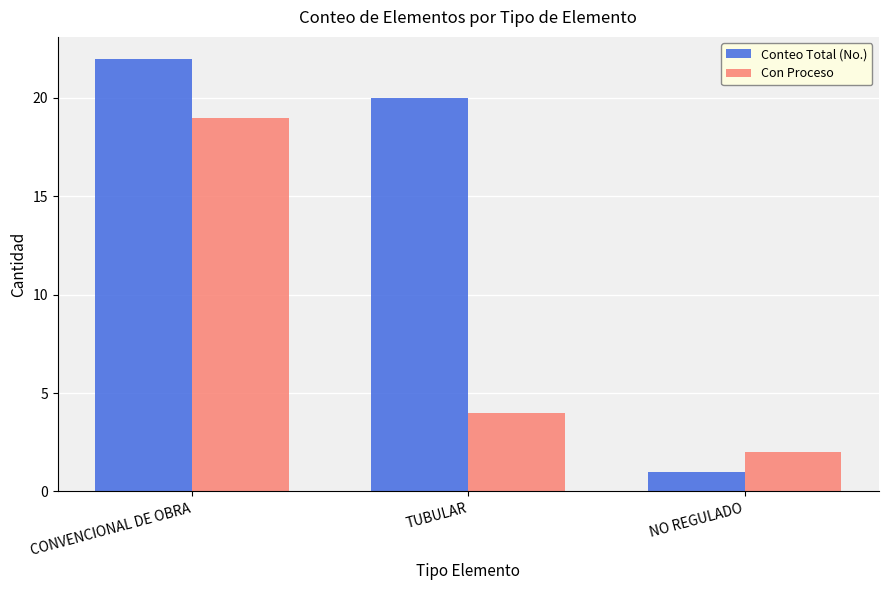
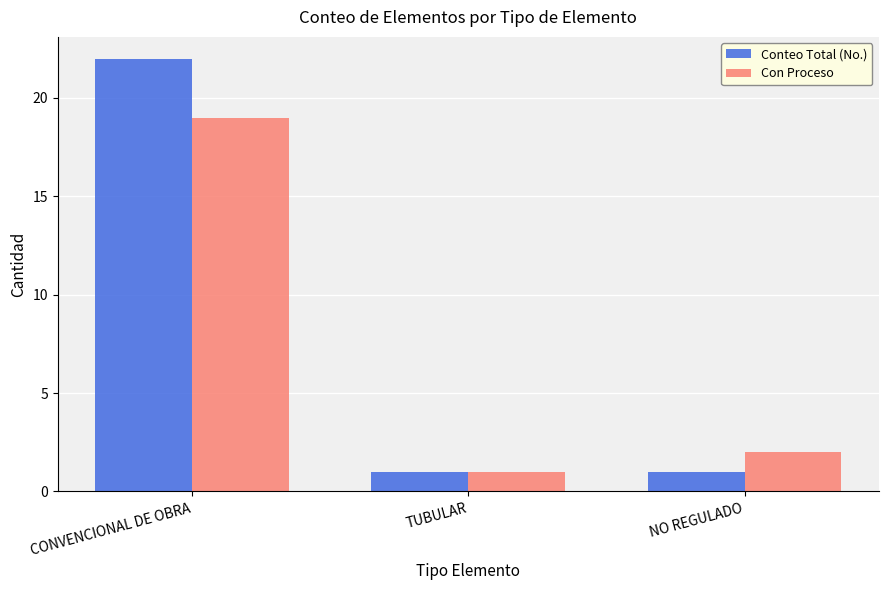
Conteo Total (No.), TUBULAR: 20 -> 1
Con Proceso, TUBULAR: 4 -> 1
